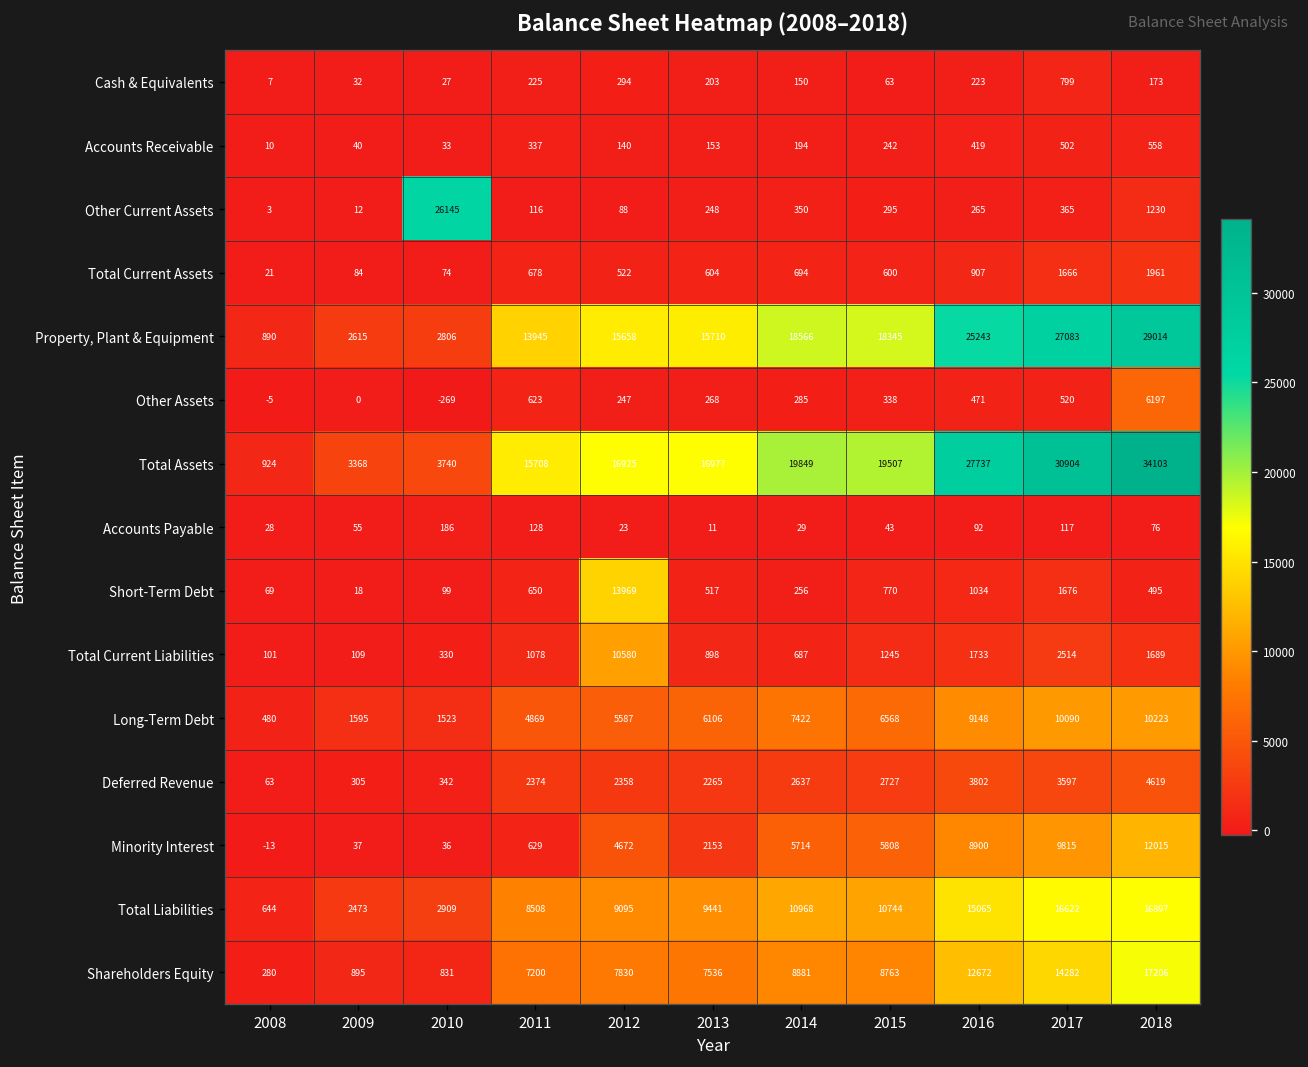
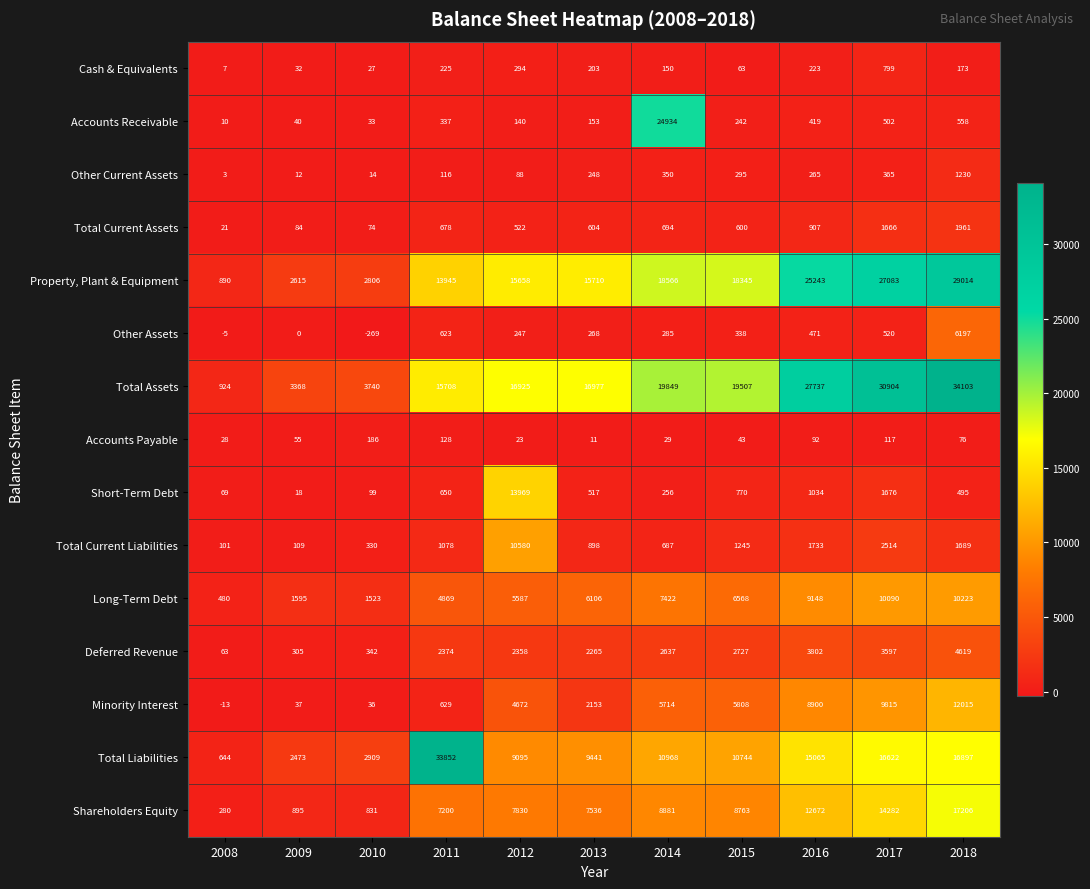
Accounts Receivable, 2014: 194 -> 24934
Other Current Assets, 2010: 26145 -> 14
Total Liabilities, 2011: 8508 -> 33852
